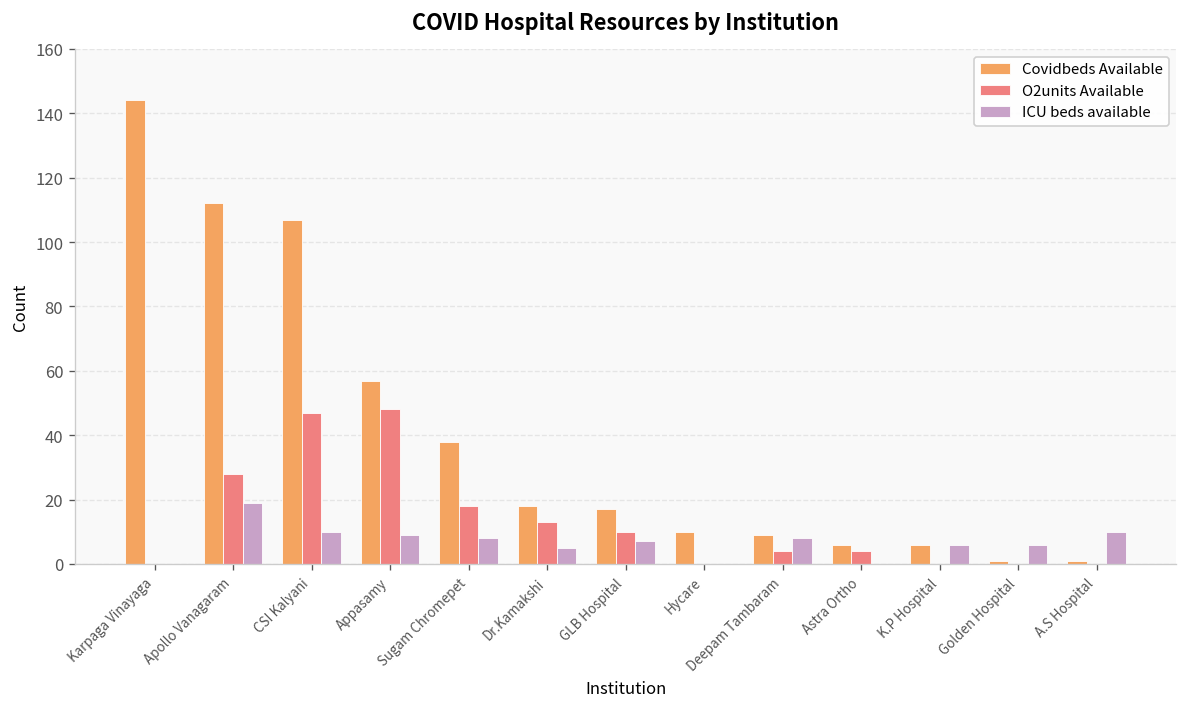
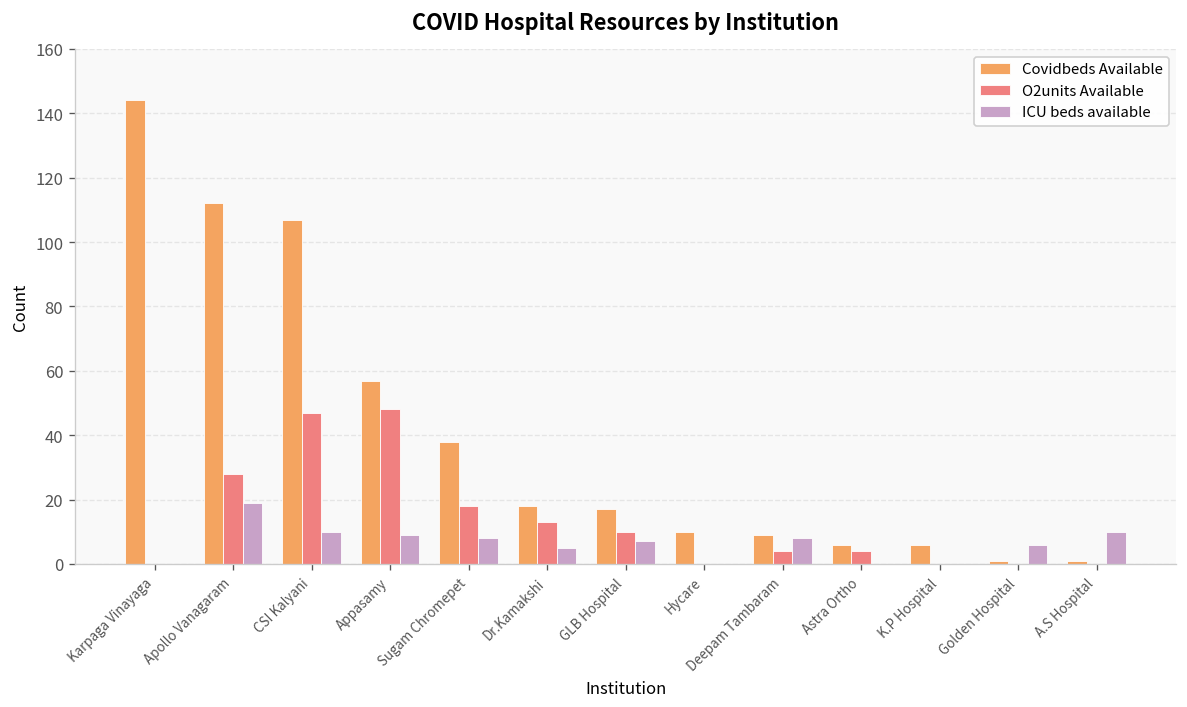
ICU beds available, K.P Hospital: 6 -> 0
